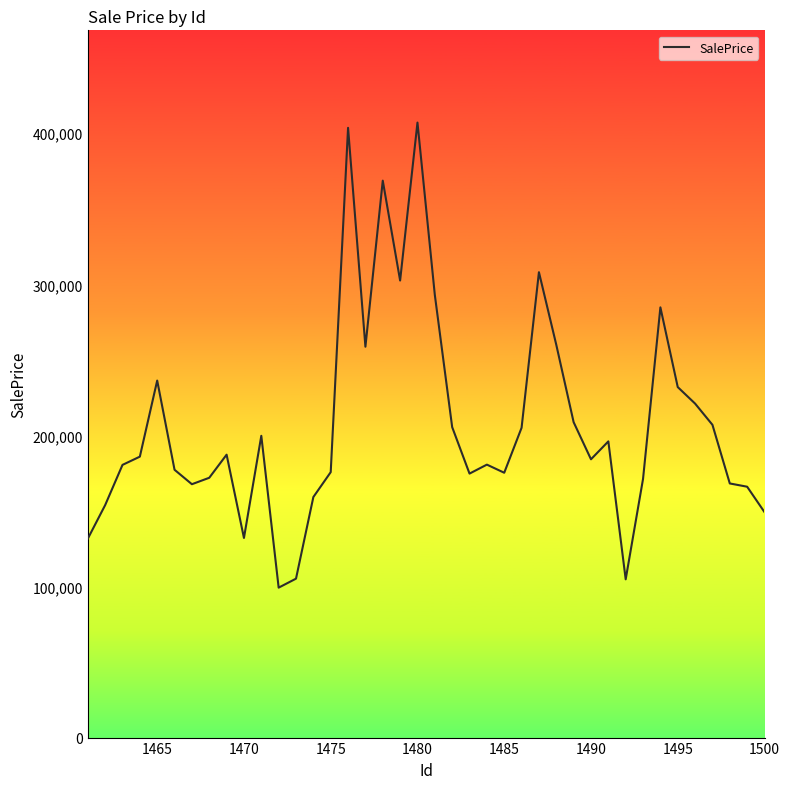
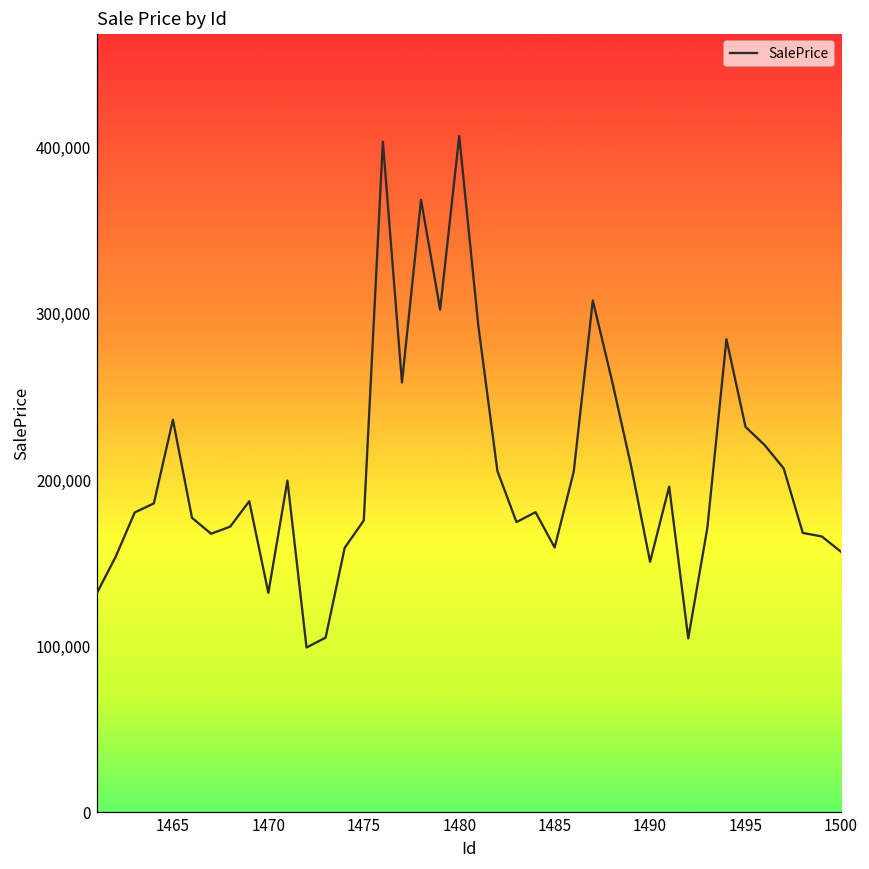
1485: 175,000 -> 159,000
1490: 184,000 -> 151,000
1500: 149,000 -> 157,000
